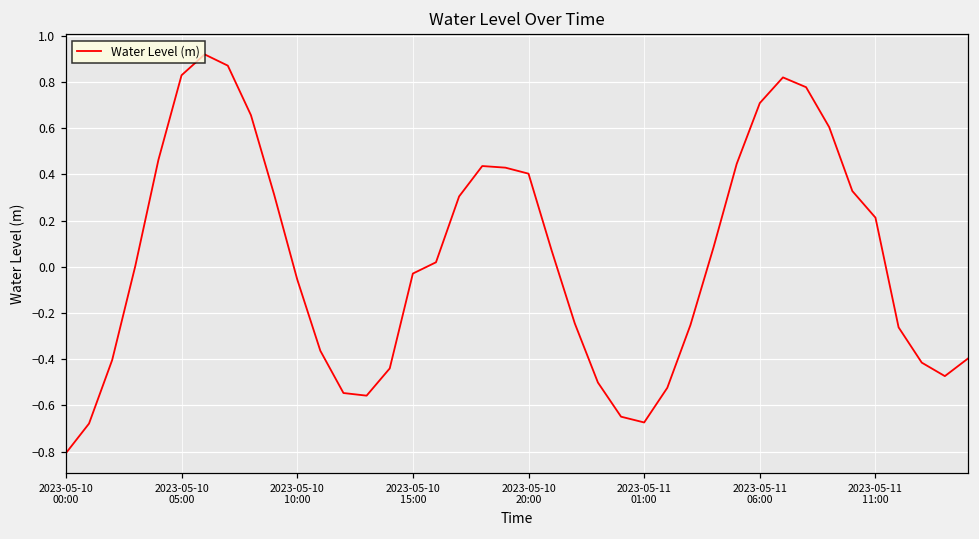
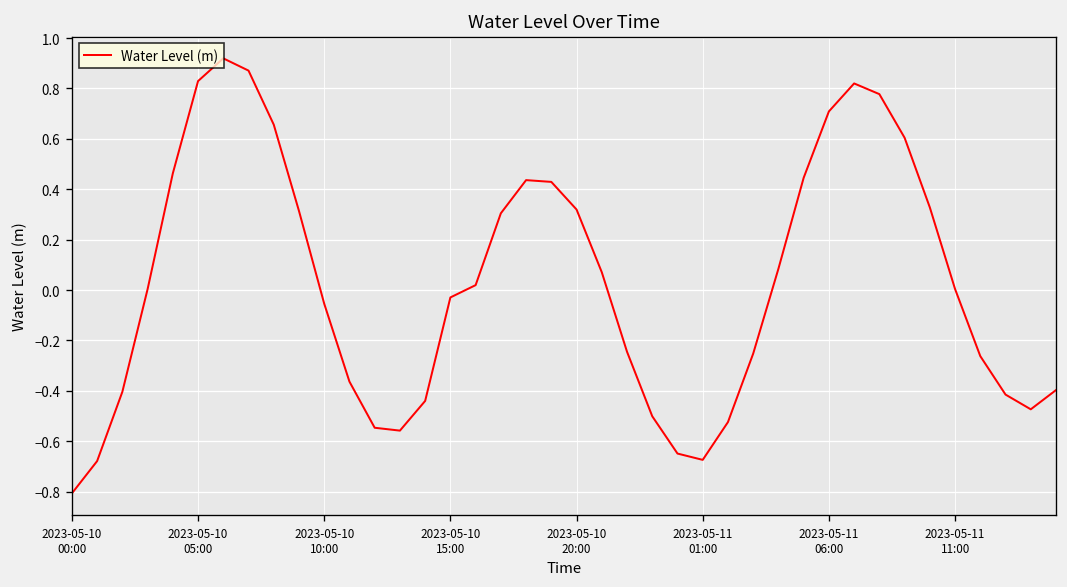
2023-05-10 20:00: 0.40 -> 0.32
2023-05-11 11:00: 0.21 -> 0.00
